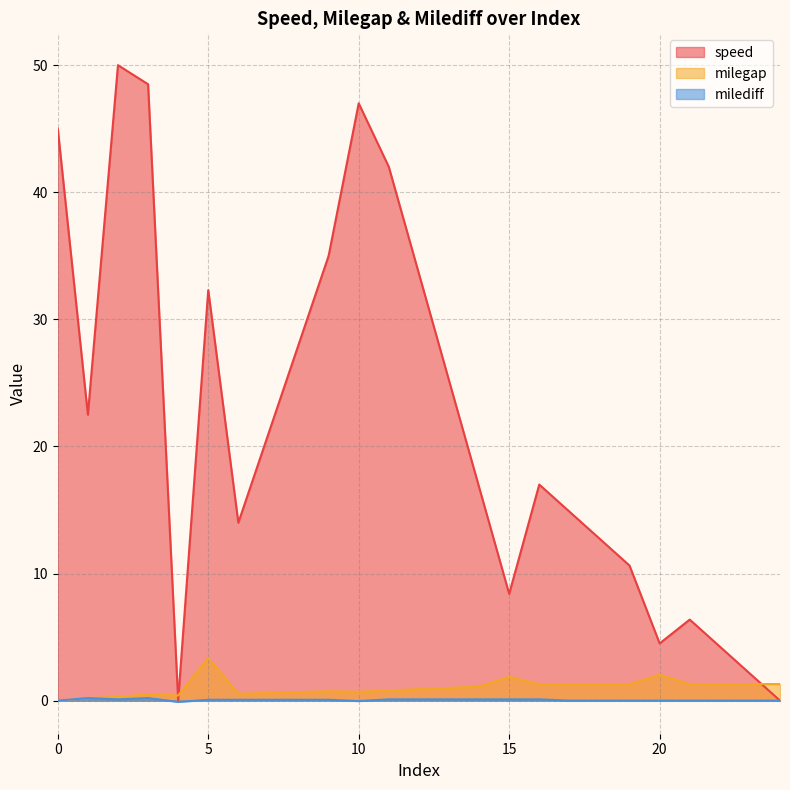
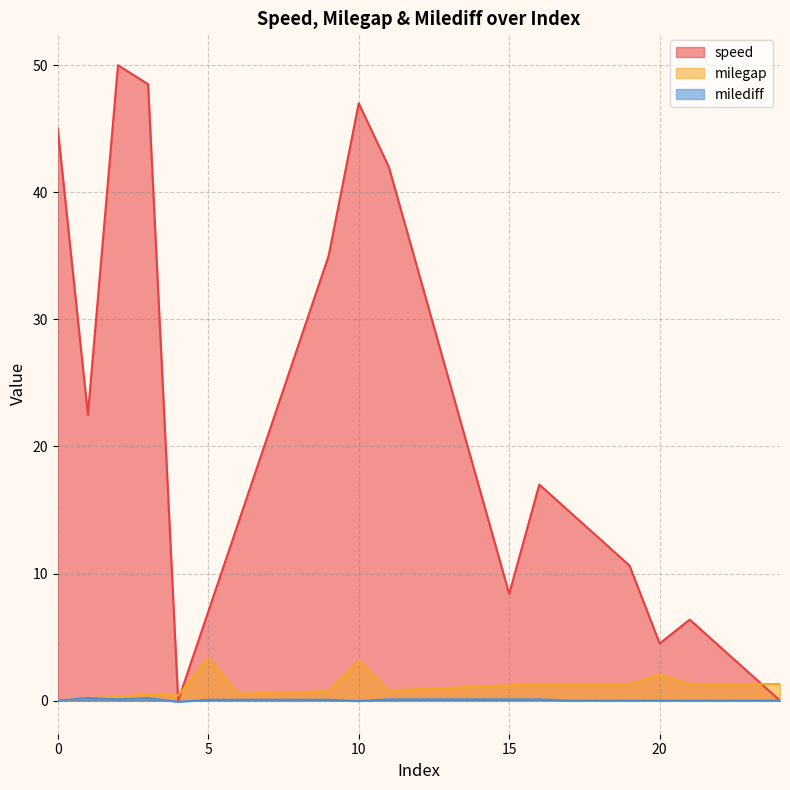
speed, 5: 32.3 -> 7.0
milegap, 10: 0.7 -> 3.2
milegap, 15: 1.9 -> 1.2
